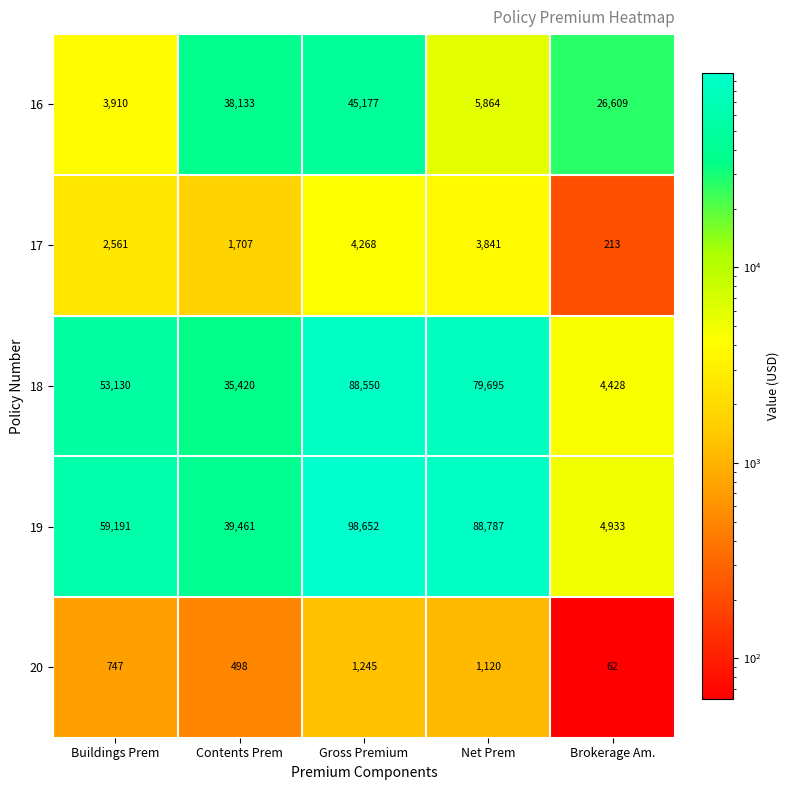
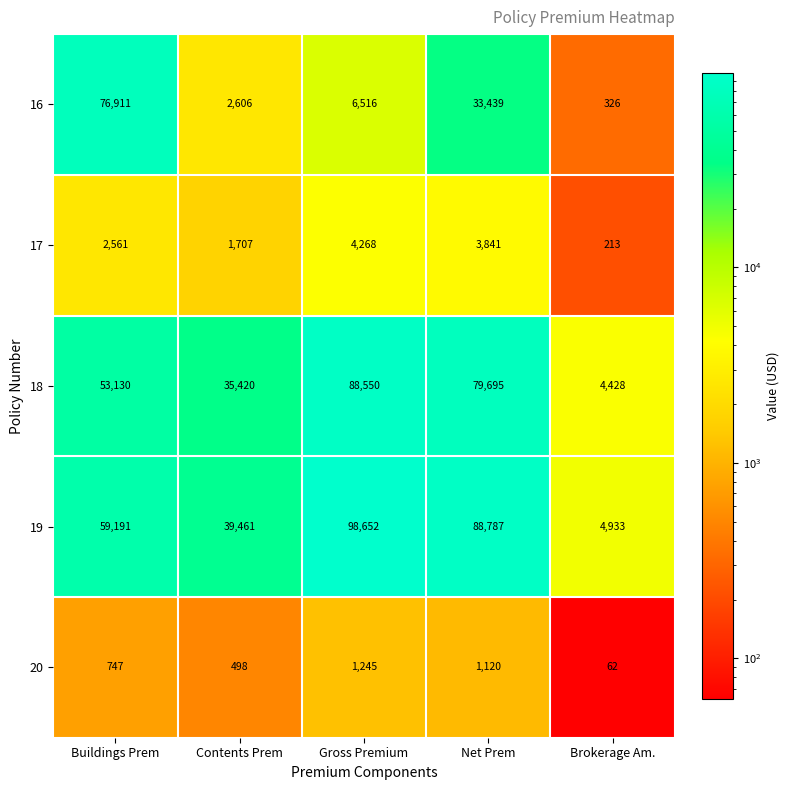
16, Buildings Prem: 3,910 -> 76,911
16, Contents Prem: 38,133 -> 2,606
16, Gross Premium: 45,177 -> 6,516
16, Net Prem: 5,864 -> 33,439
16, Brokerage Am.: 26,609 -> 326
